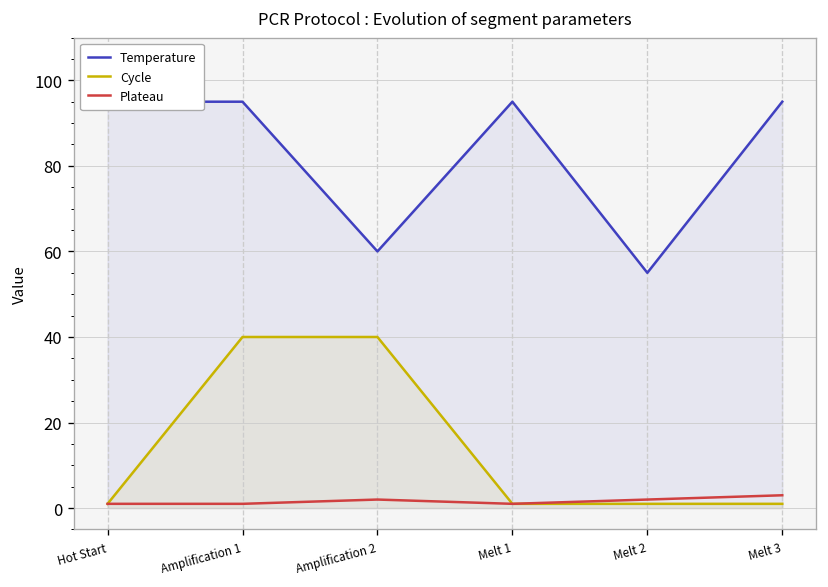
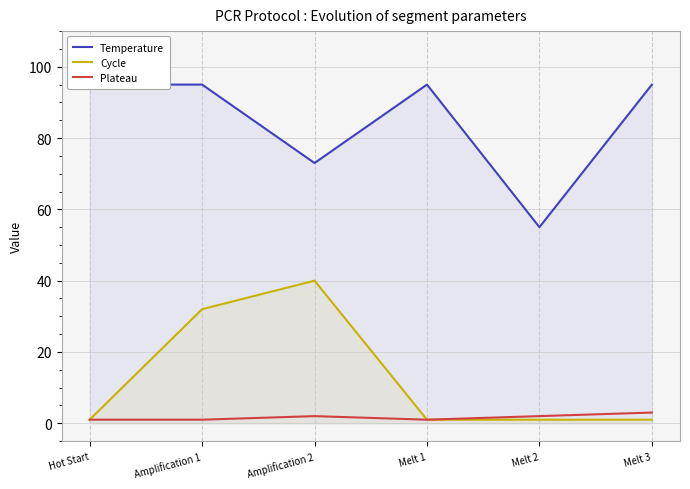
Cycle, Amplification 1: 40 -> 32
Temperature, Amplification 2: 60 -> 73
